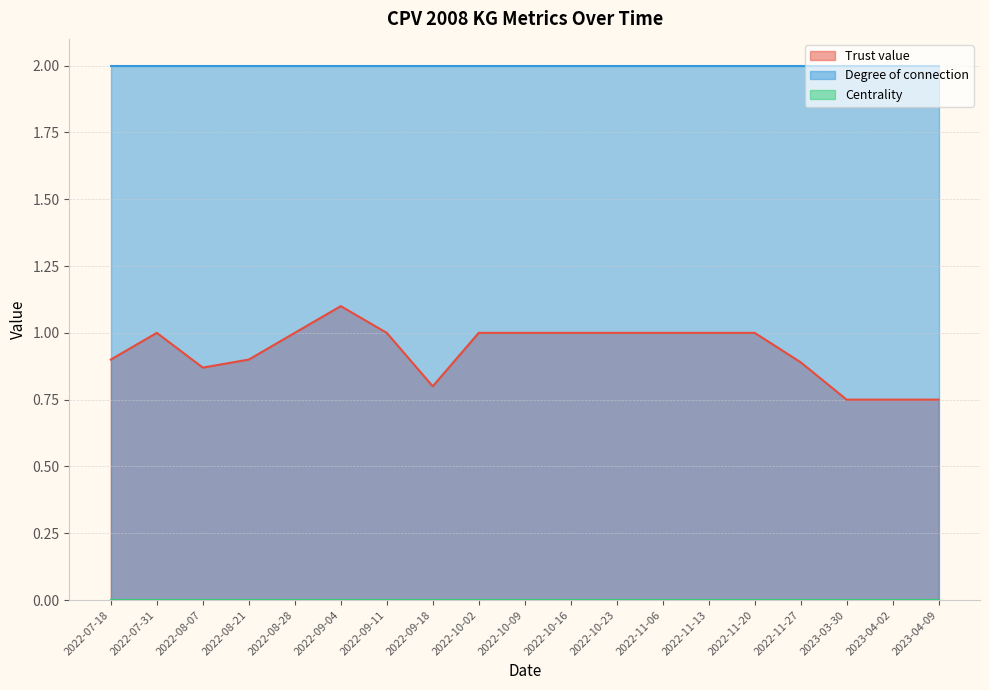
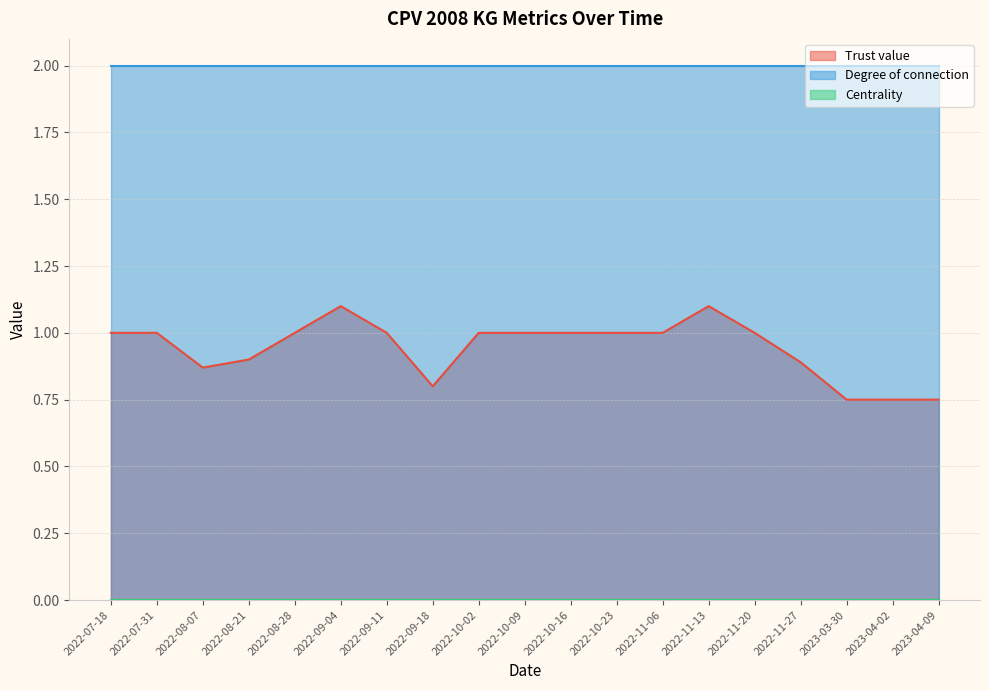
Trust value, 2022-07-18: 0.9 -> 1.0
Trust value, 2022-11-13: 1.0 -> 1.1
